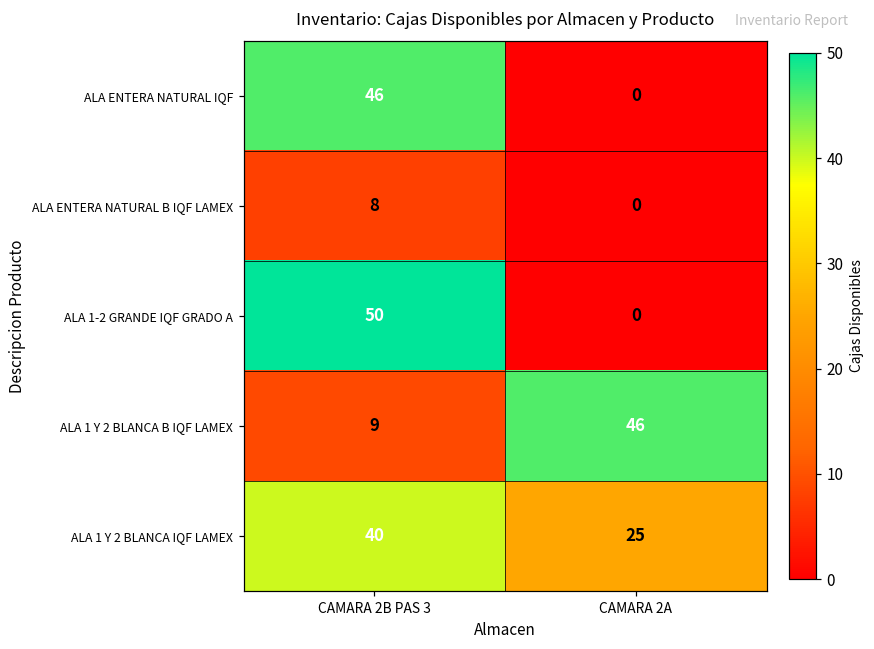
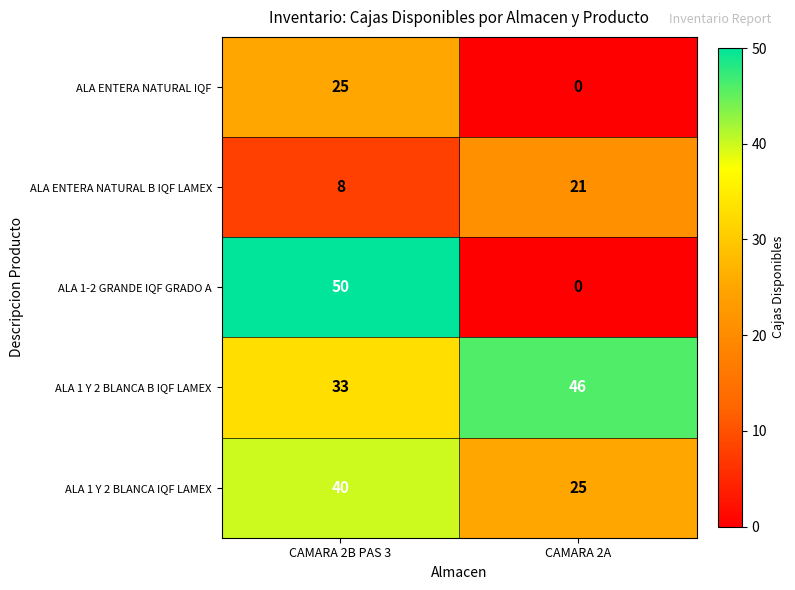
ALA ENTERA NATURAL IQF, CAMARA 2B PAS 3: 46 -> 25
ALA ENTERA NATURAL B IQF LAMEX, CAMARA 2A: 0 -> 21
ALA 1 Y 2 BLANCA B IQF LAMEX, CAMARA 2B PAS 3: 9 -> 33
